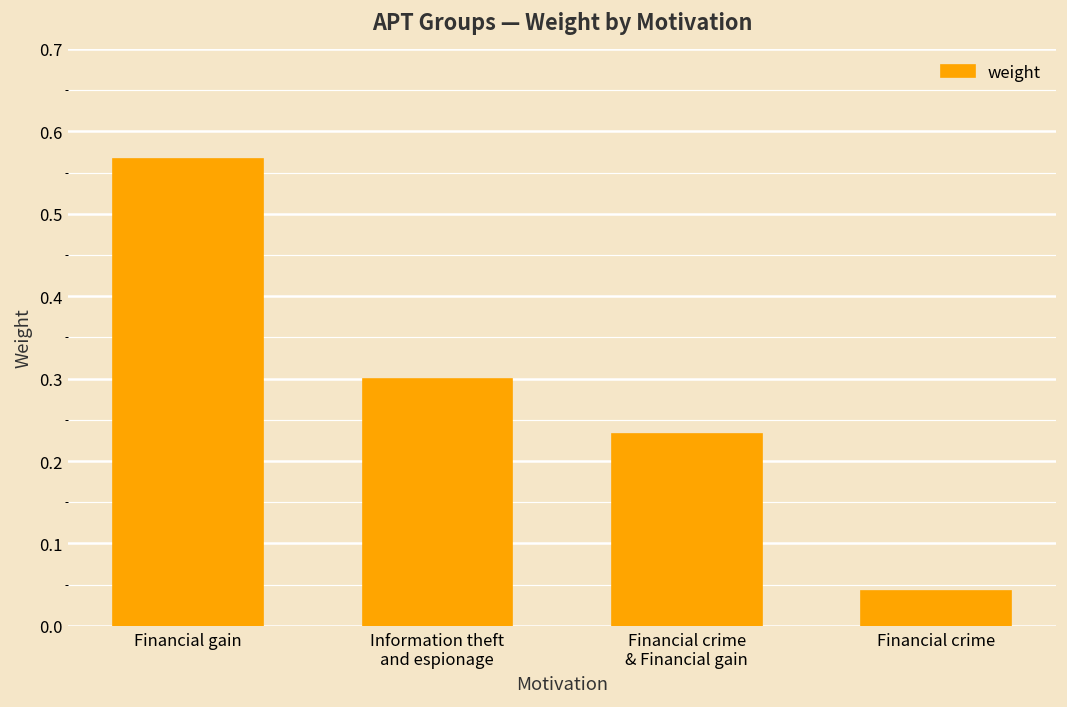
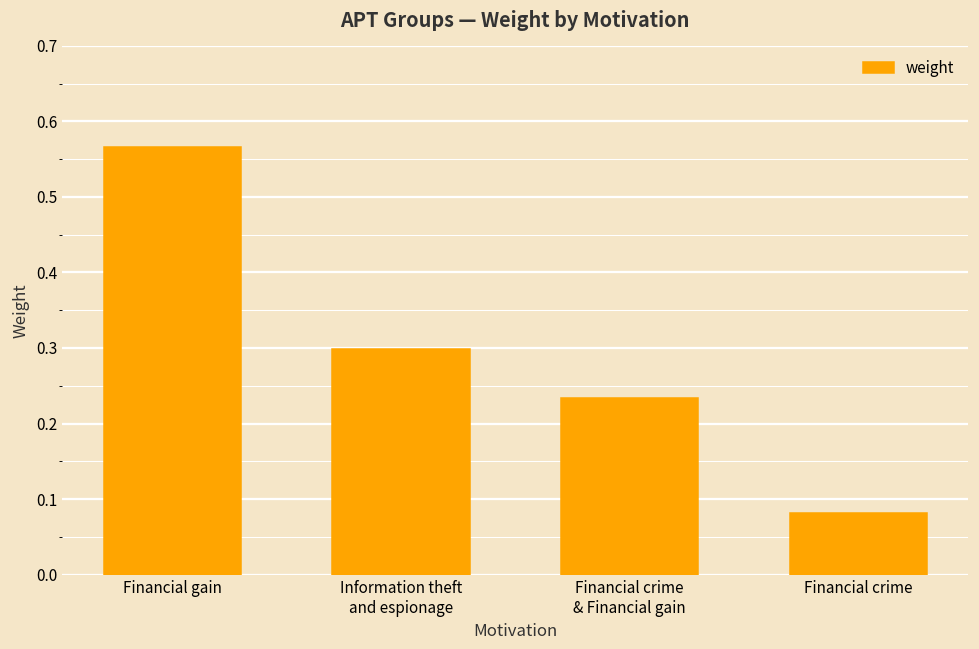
Financial crime: 0.04 -> 0.08
